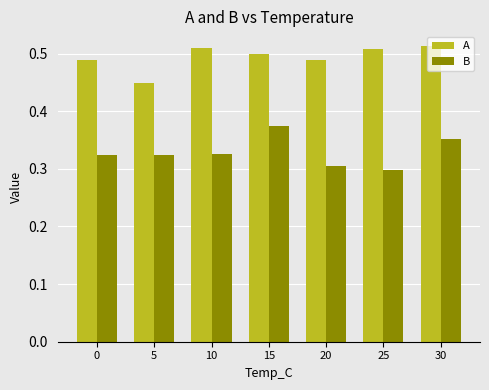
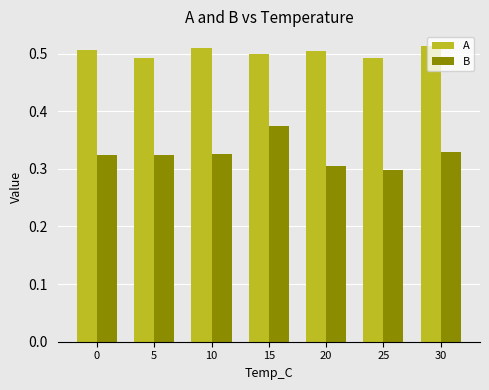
A, 0: 0.49 -> 0.51
A, 5: 0.45 -> 0.49
A, 20: 0.49 -> 0.50
A, 25: 0.51 -> 0.49
B, 30: 0.35 -> 0.33
